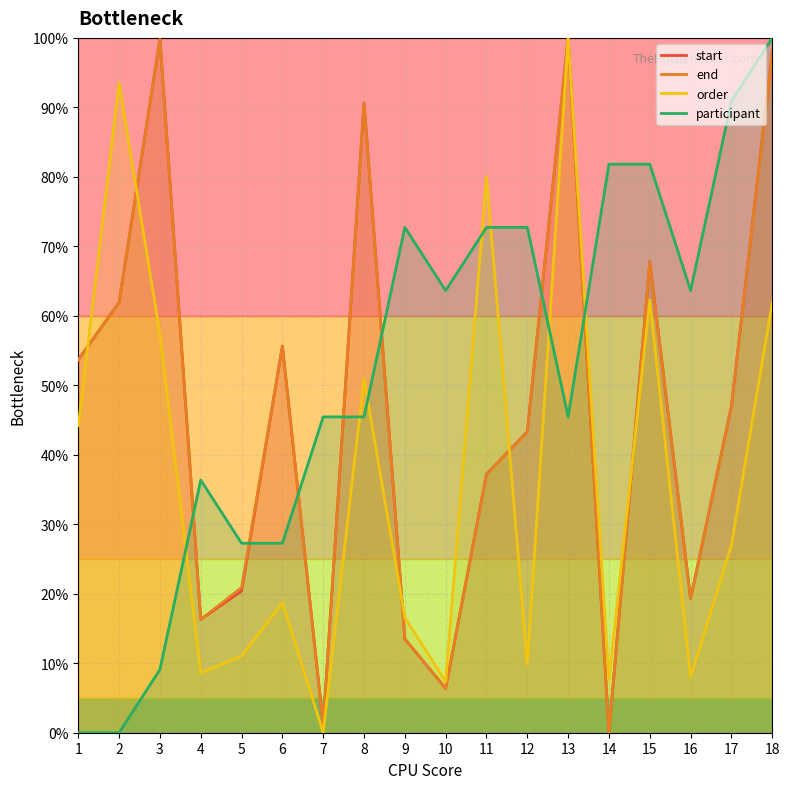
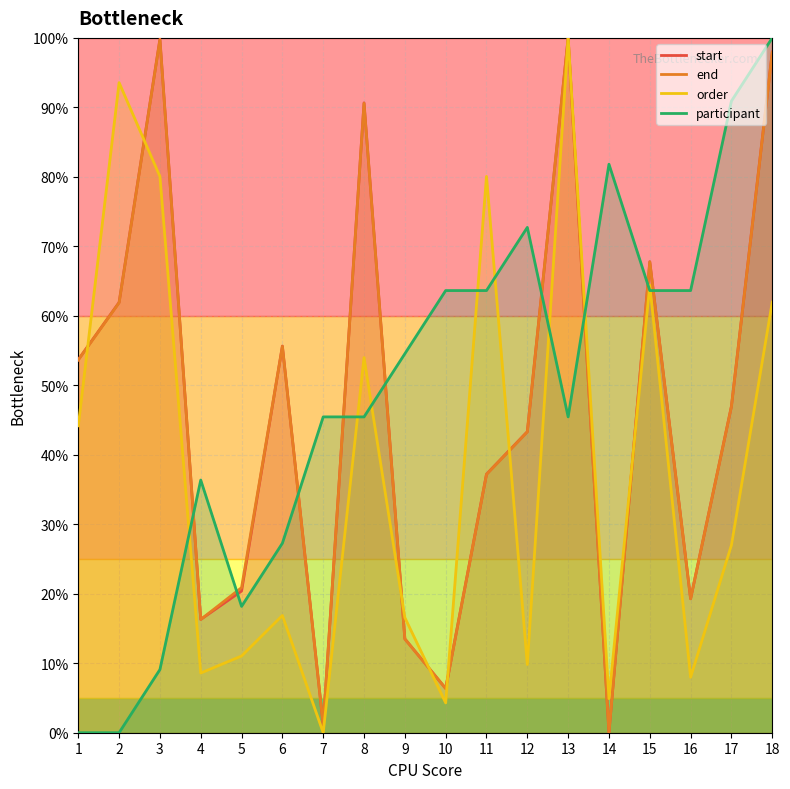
order, 3: 57% -> 80%
participant, 5: 27% -> 18%
order, 6: 19% -> 17%
order, 8: 51% -> 54%
participant, 9: 73% -> 55%
order, 10: 7% -> 4%
participant, 11: 73% -> 64%
order, 14: 8% -> 5%
order, 15: 62% -> 64%
participant, 15: 82% -> 64%
